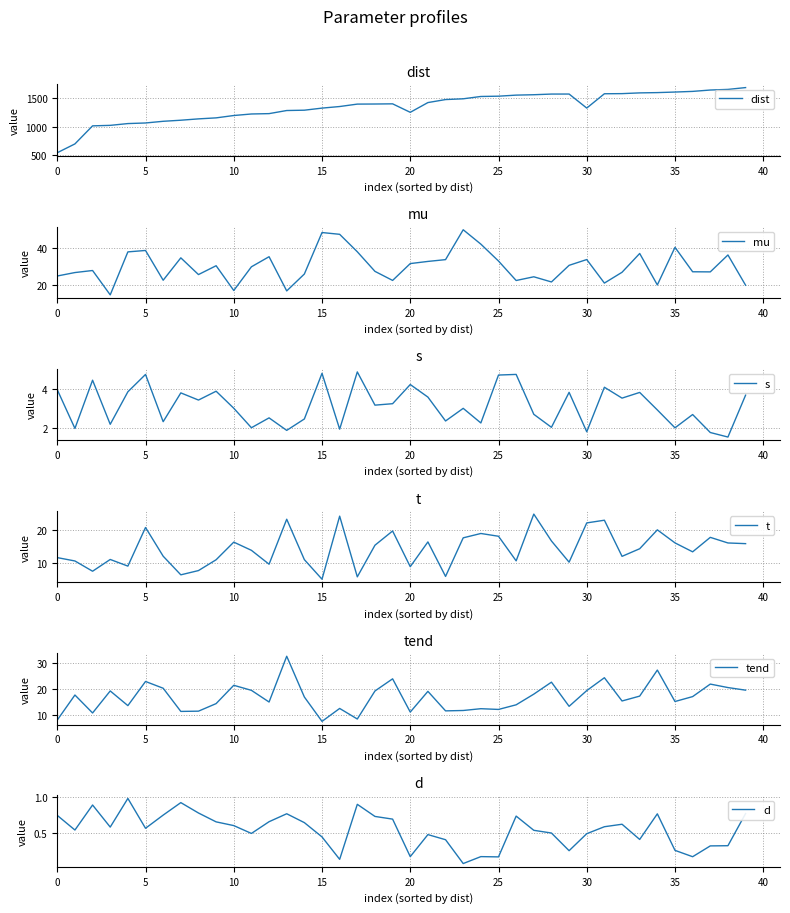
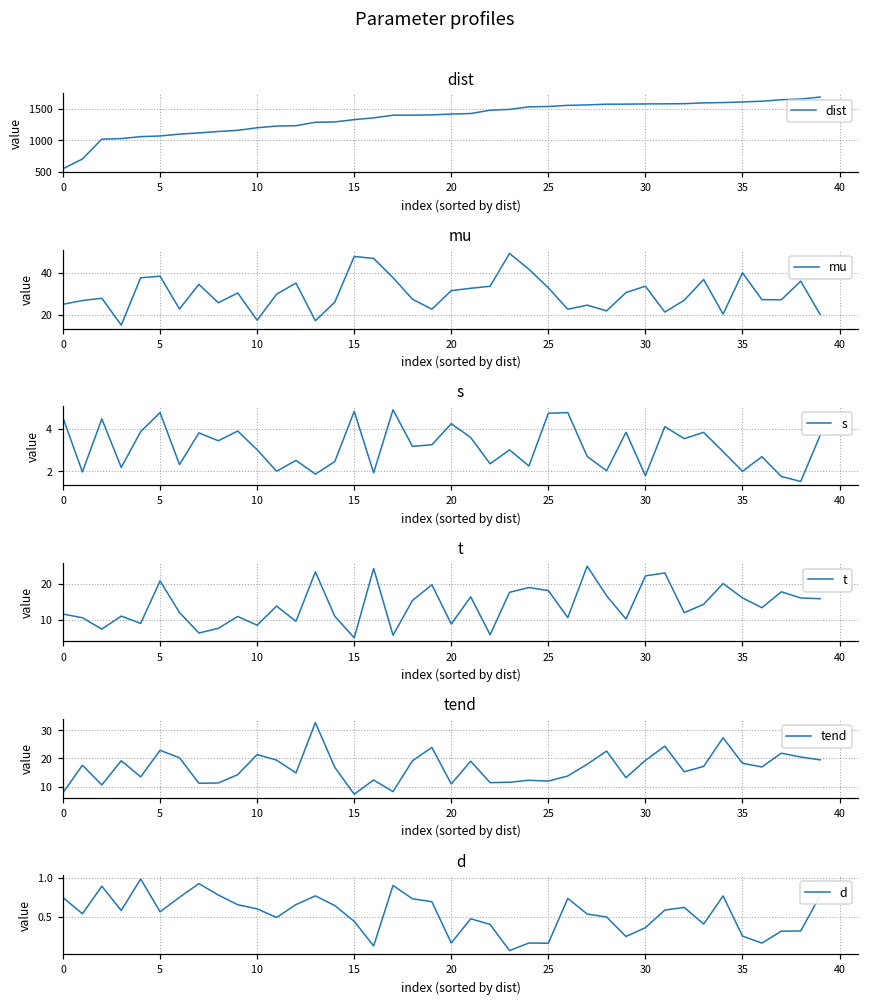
dist, 20: 1300 -> 1400
dist, 30: 1300 -> 1600
s, 0: 4.0 -> 4.5
t, 10: 16 -> 9
tend, 35: 15 -> 18
d, 30: 0.5 -> 0.4
